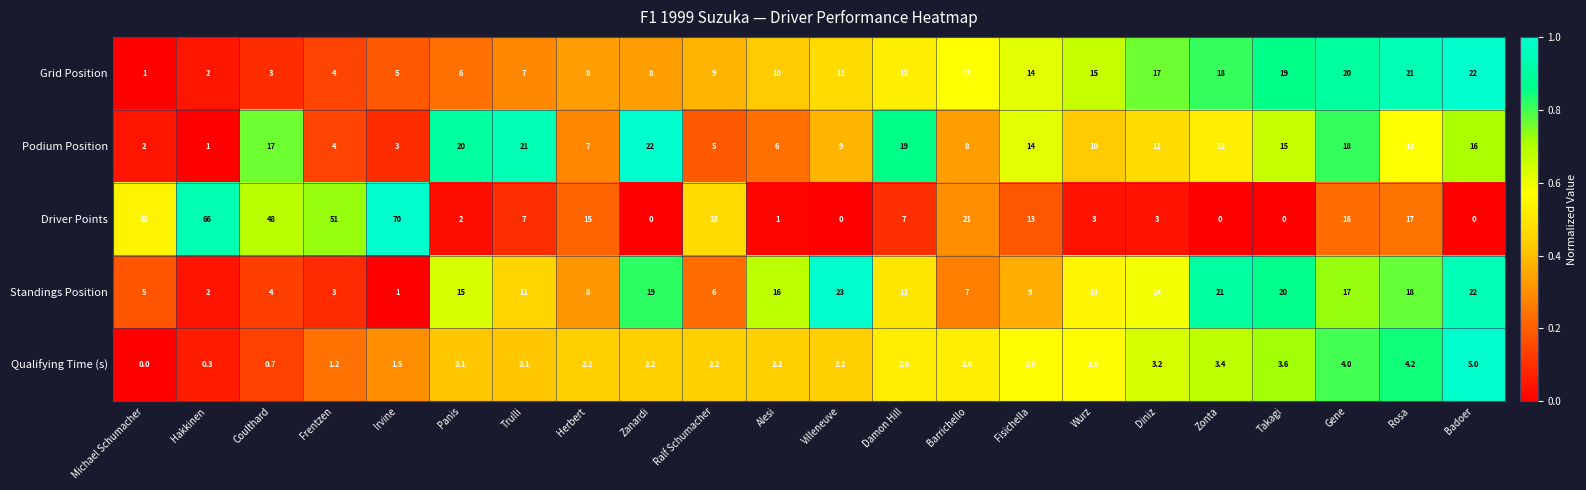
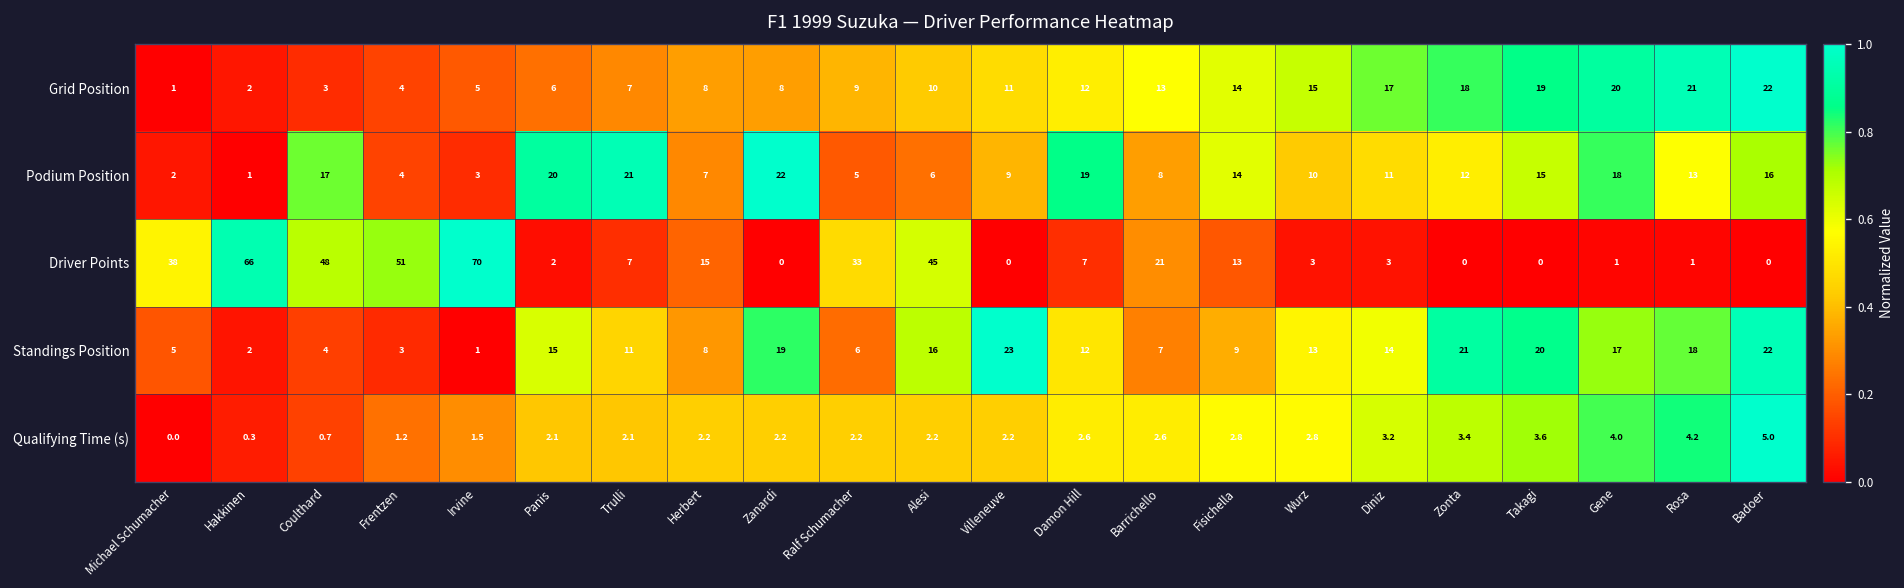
Driver Points, Alesi: 1 -> 45
Driver Points, Gene: 16 -> 1
Driver Points, Rosa: 17 -> 1
